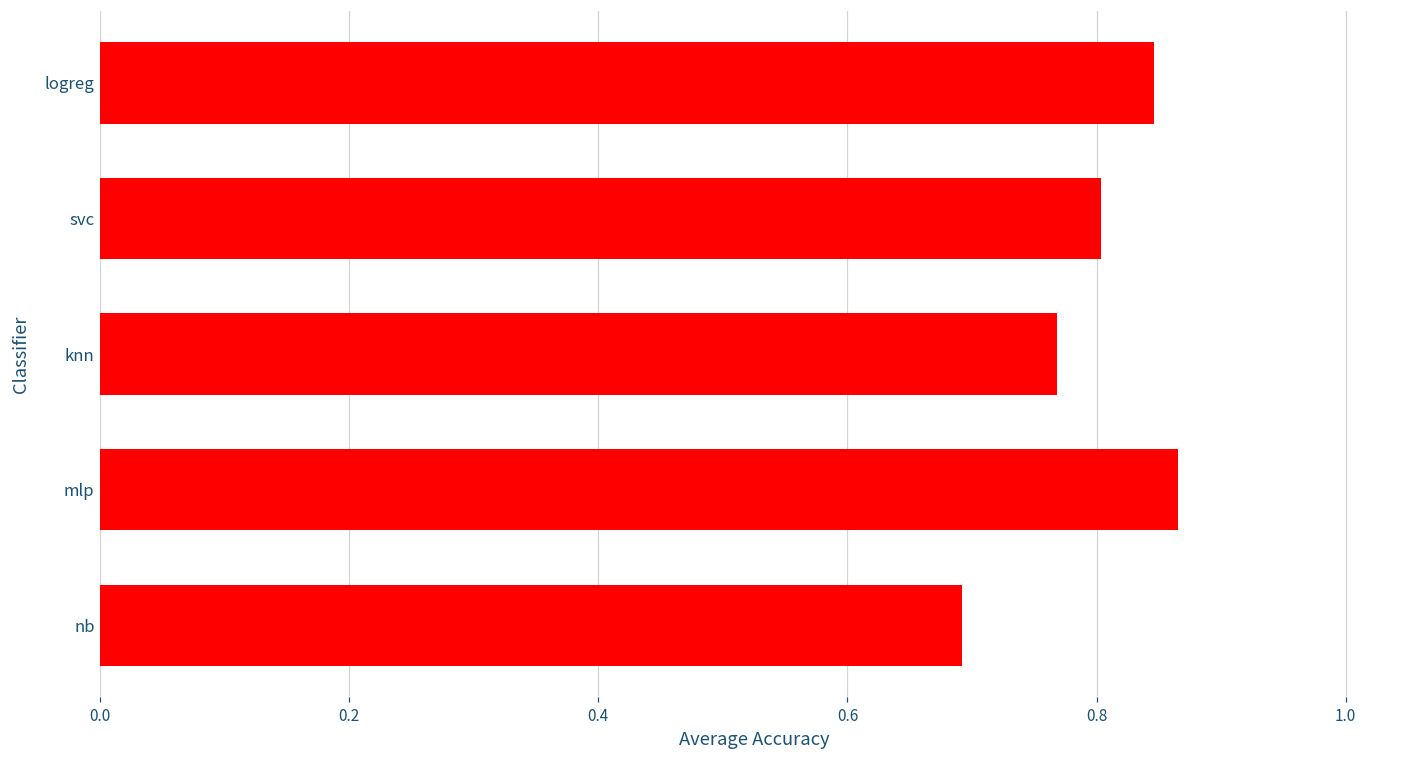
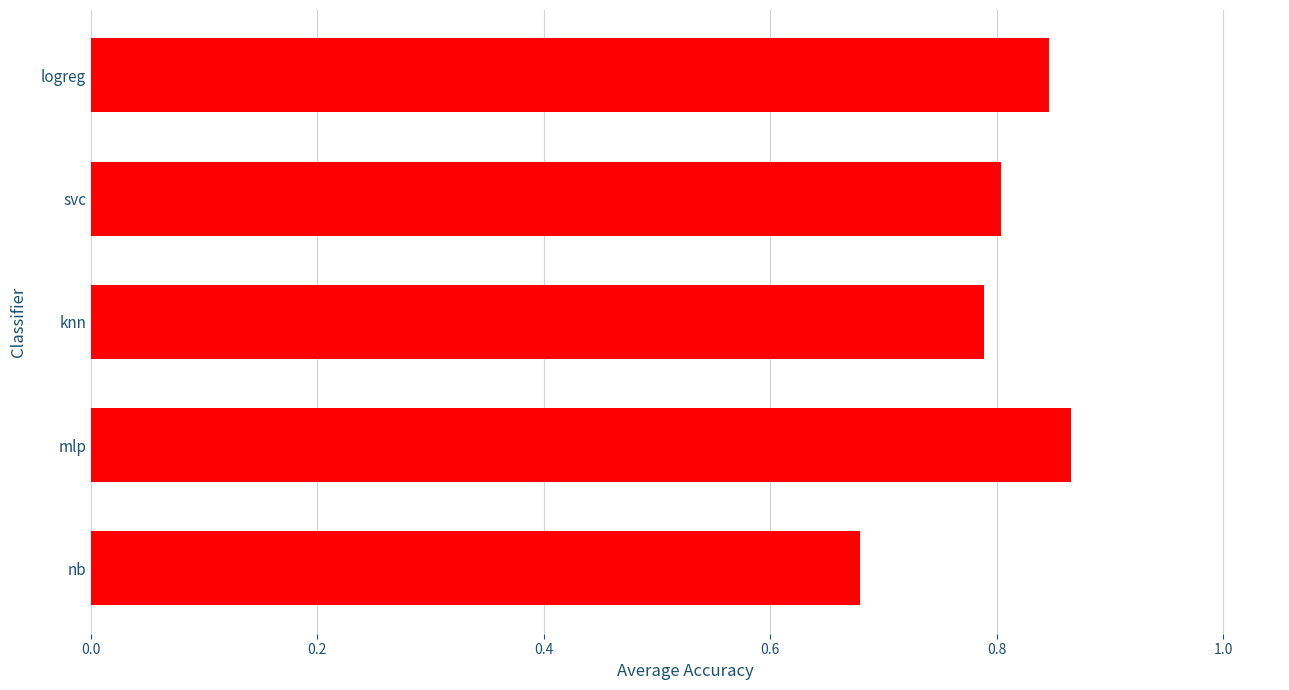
knn: 0.768 -> 0.788
nb: 0.692 -> 0.679
